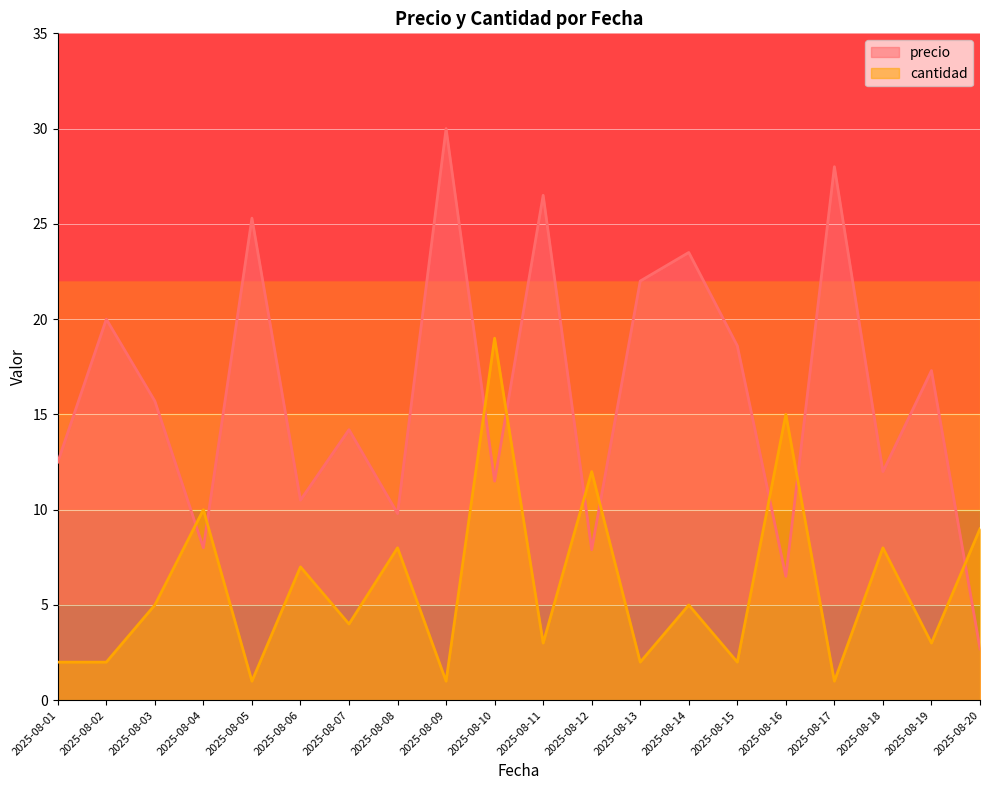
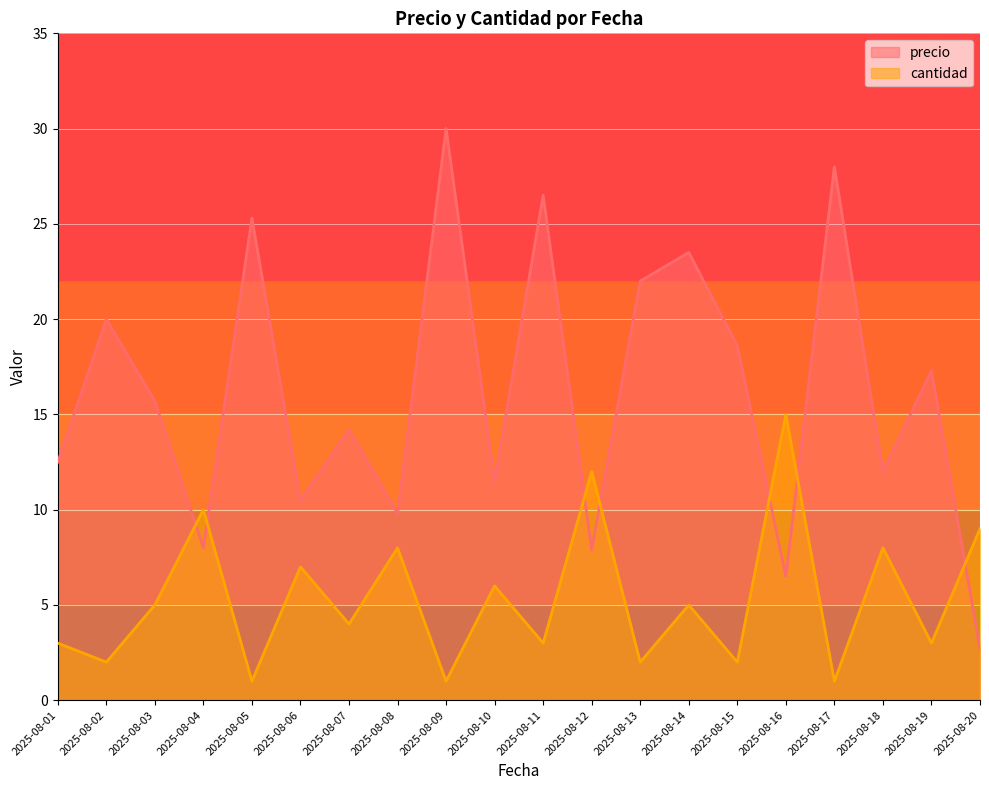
cantidad, 2025-08-01: 2 -> 3
cantidad, 2025-08-10: 19 -> 6
